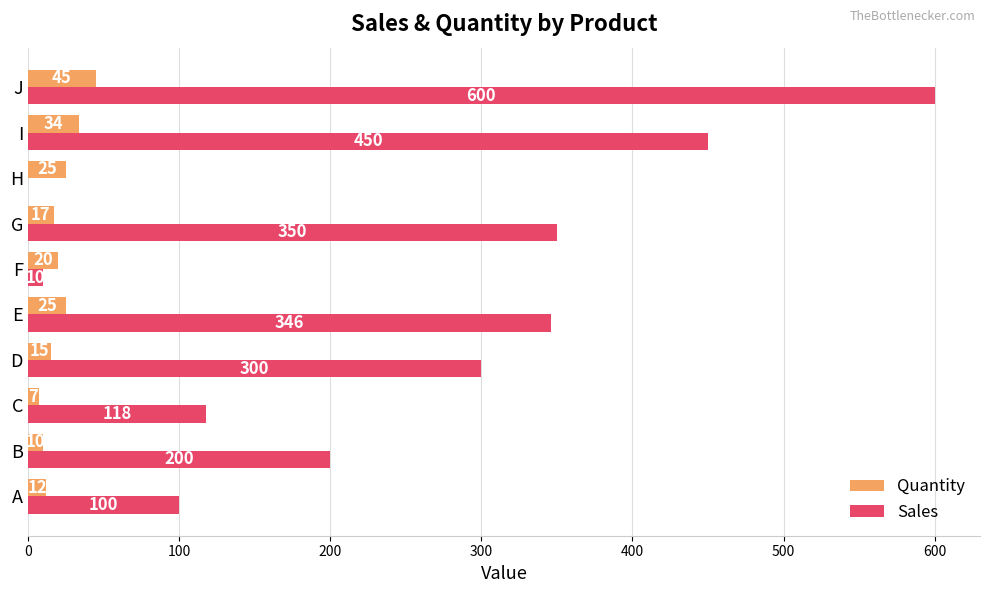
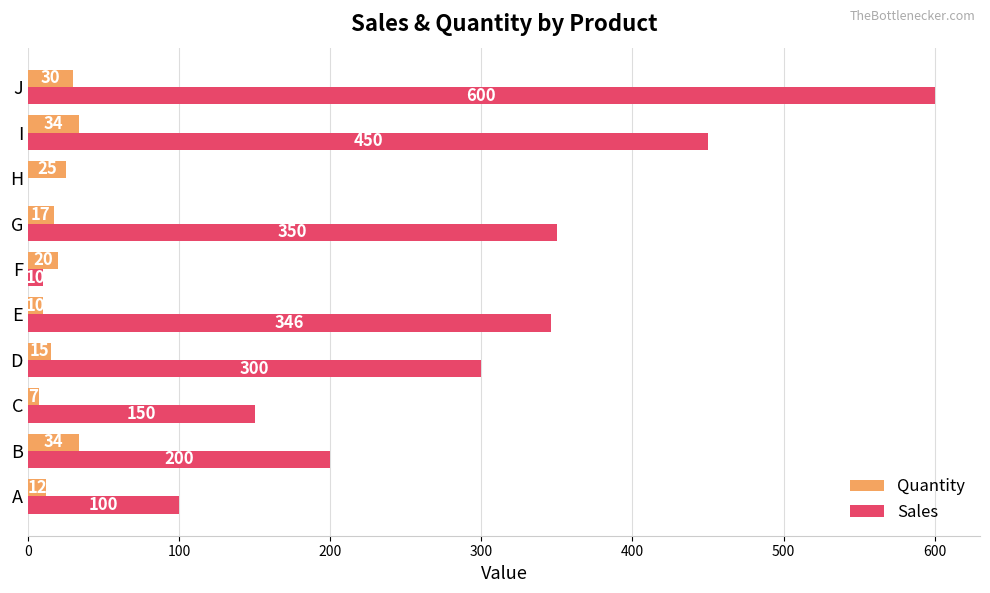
Quantity, J: 45 -> 30
Quantity, E: 25 -> 10
Sales, C: 118 -> 150
Quantity, B: 10 -> 34
